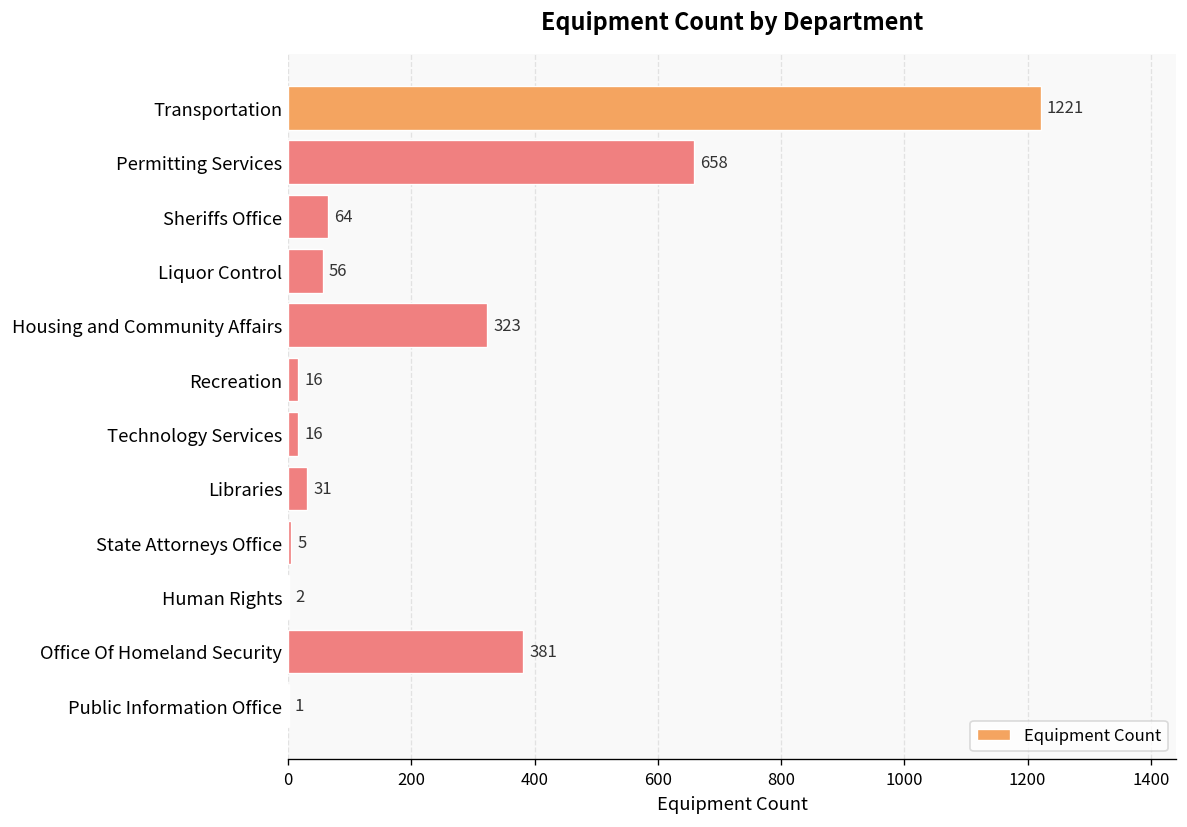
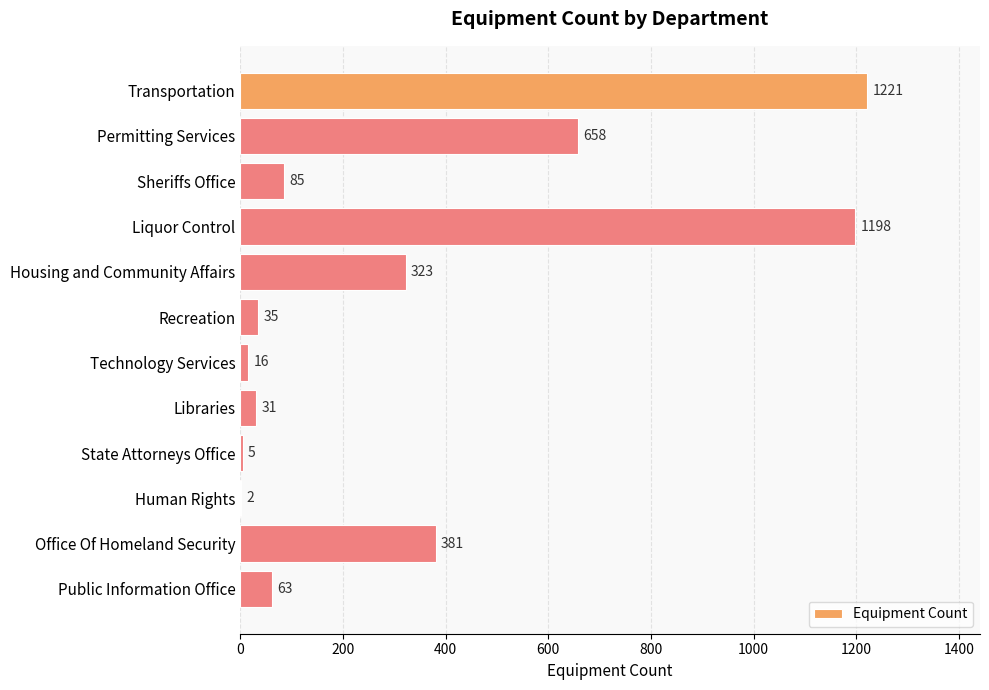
Sheriffs Office: 64 -> 85
Liquor Control: 56 -> 1198
Recreation: 16 -> 35
Public Information Office: 1 -> 63
